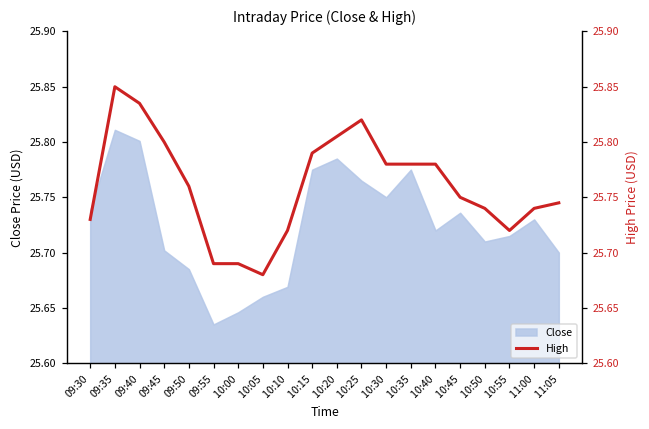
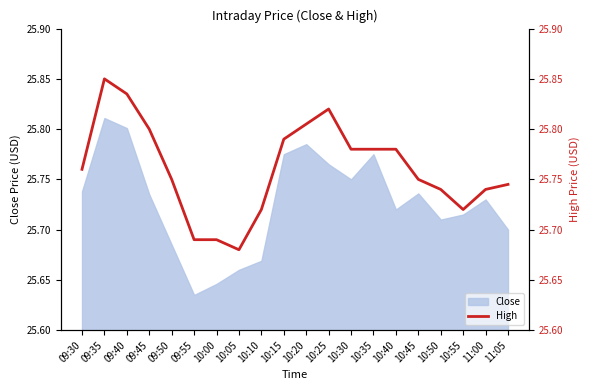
High, 09:30: 25.73 -> 25.76
Close, 09:45: 25.702 -> 25.735
High, 09:50: 25.76 -> 25.75
